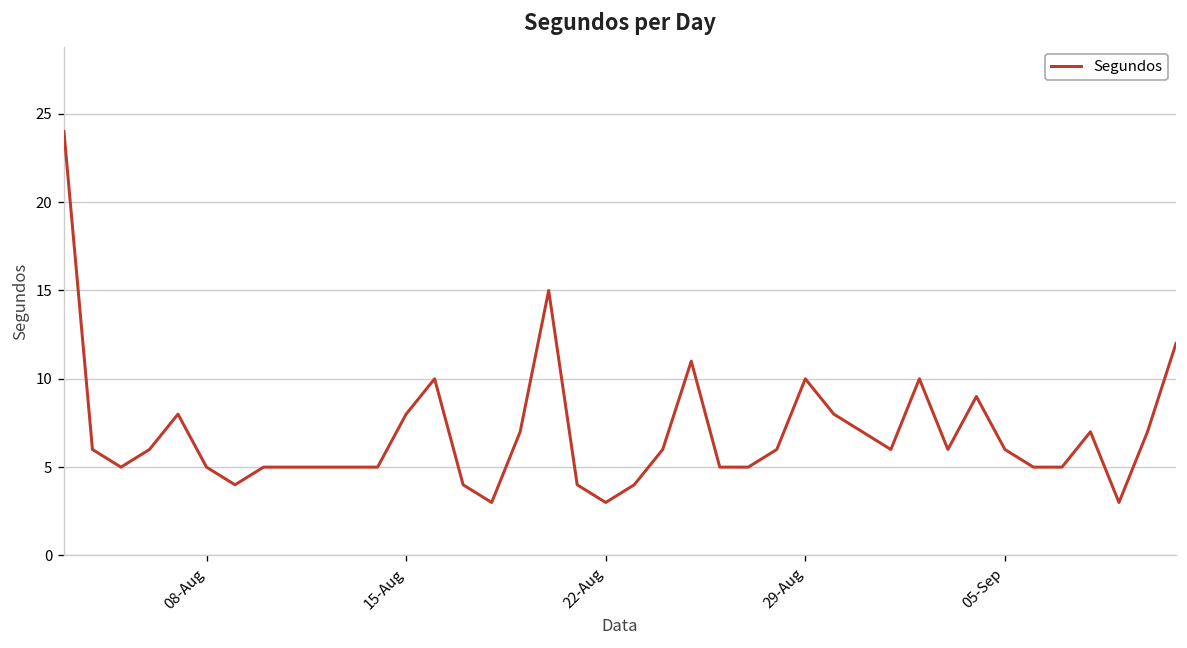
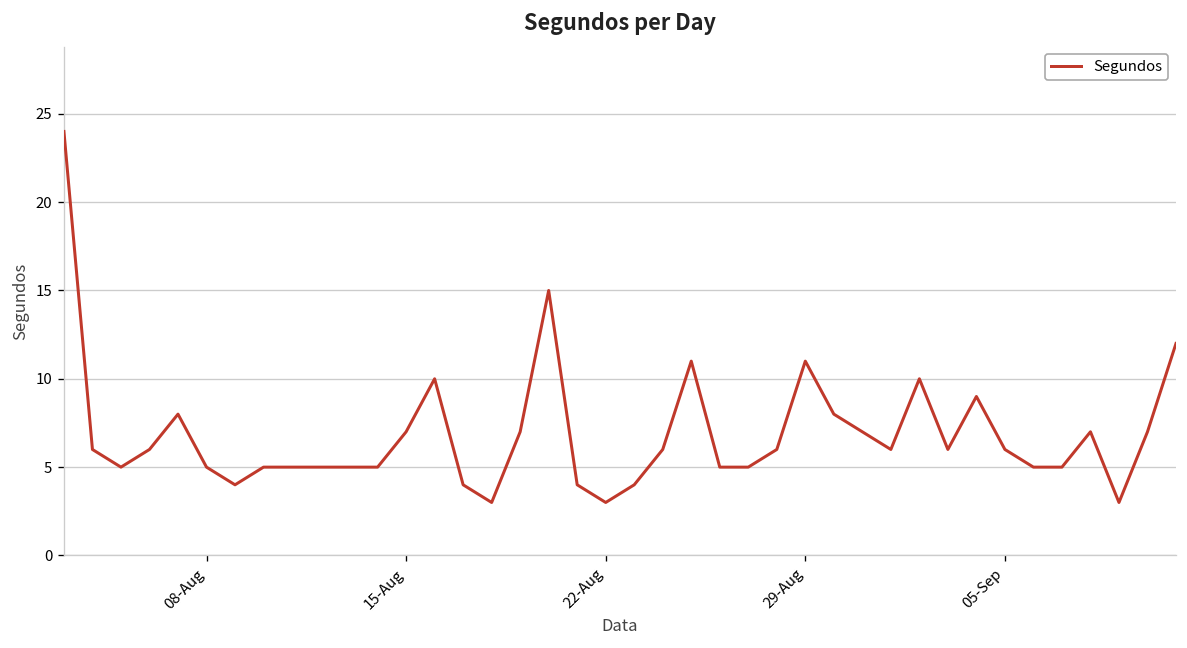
15-Aug: 8 -> 7
29-Aug: 10 -> 11
